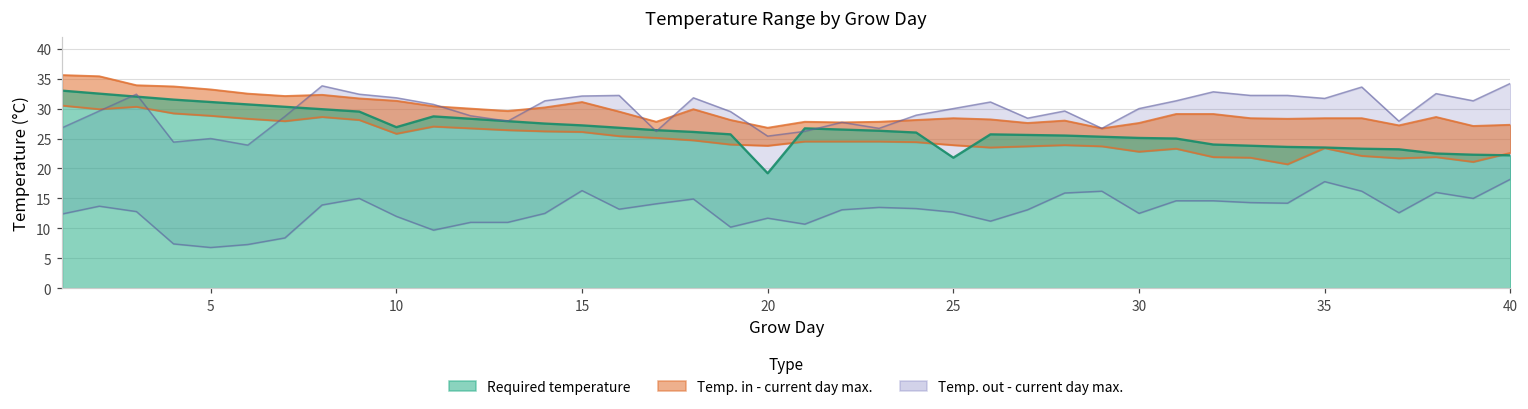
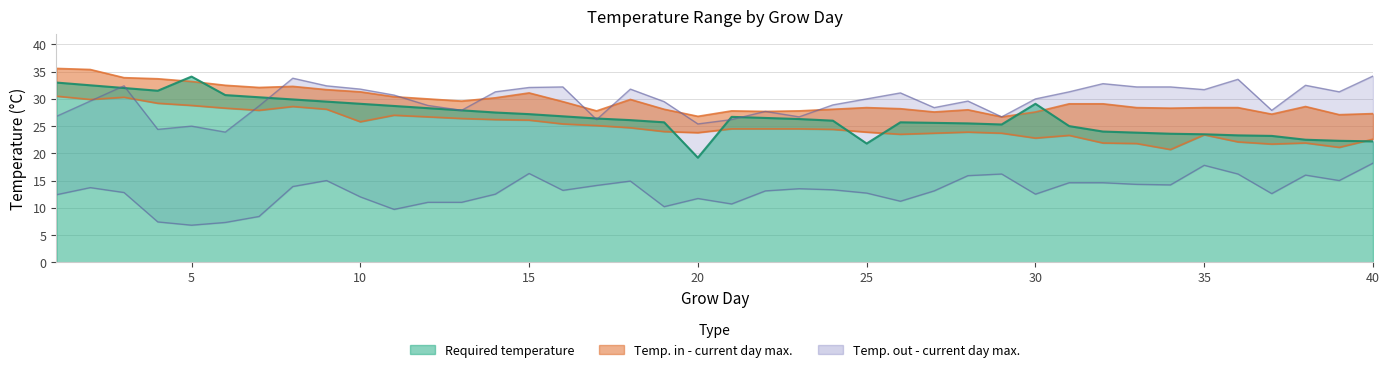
Required temperature, 5: 31 -> 34
Required temperature, 10: 27 -> 29
Required temperature, 30: 25 -> 29
